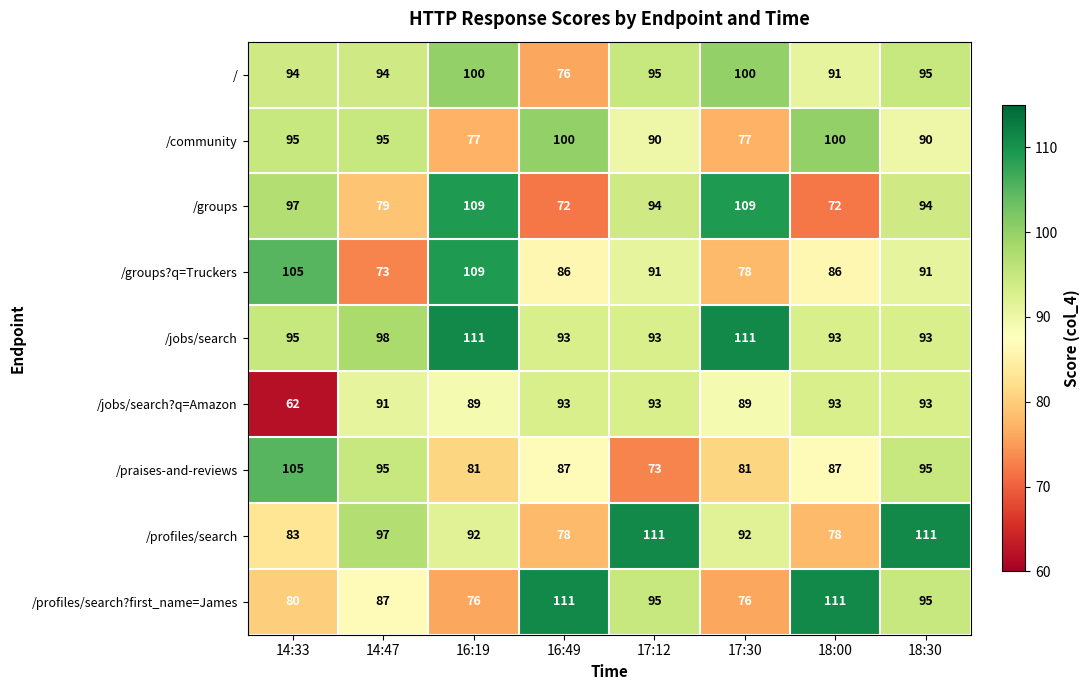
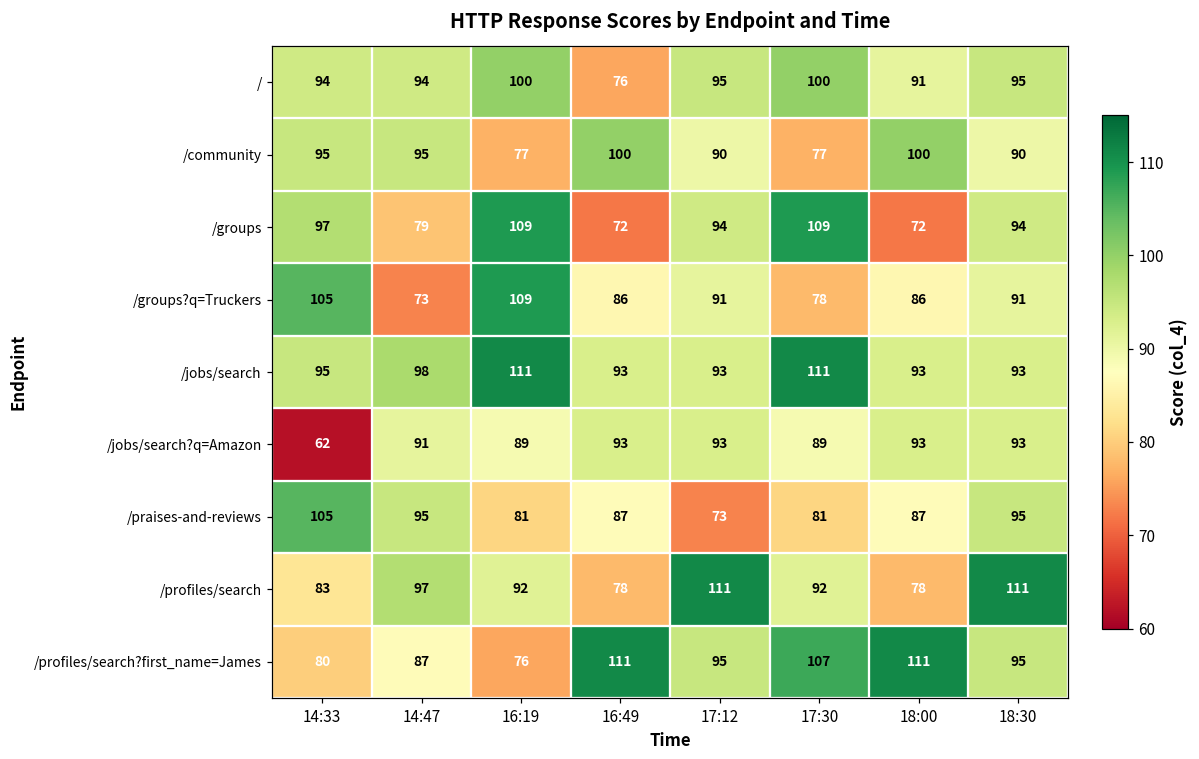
/profiles/search?first_name=James, 17:30: 76 -> 107
